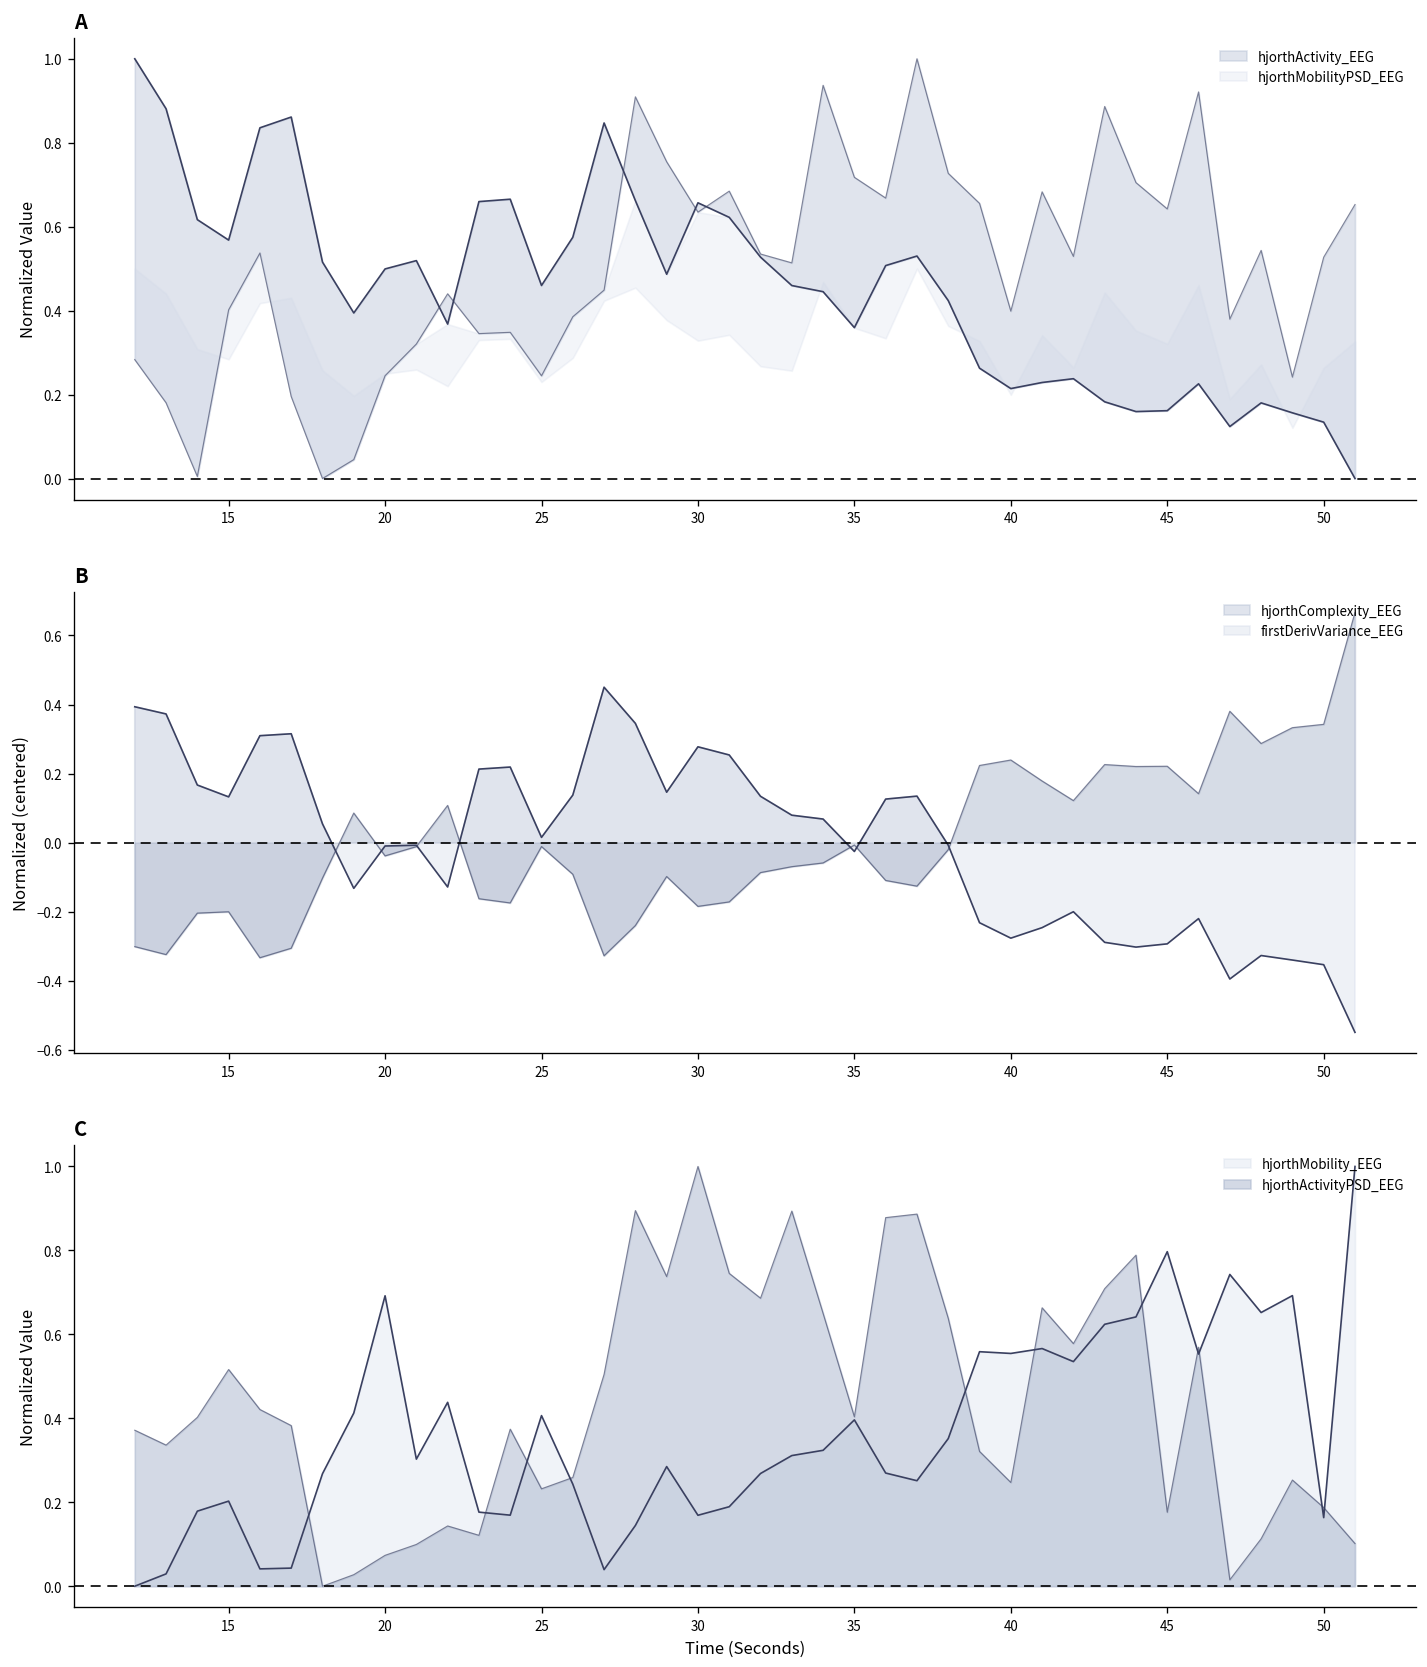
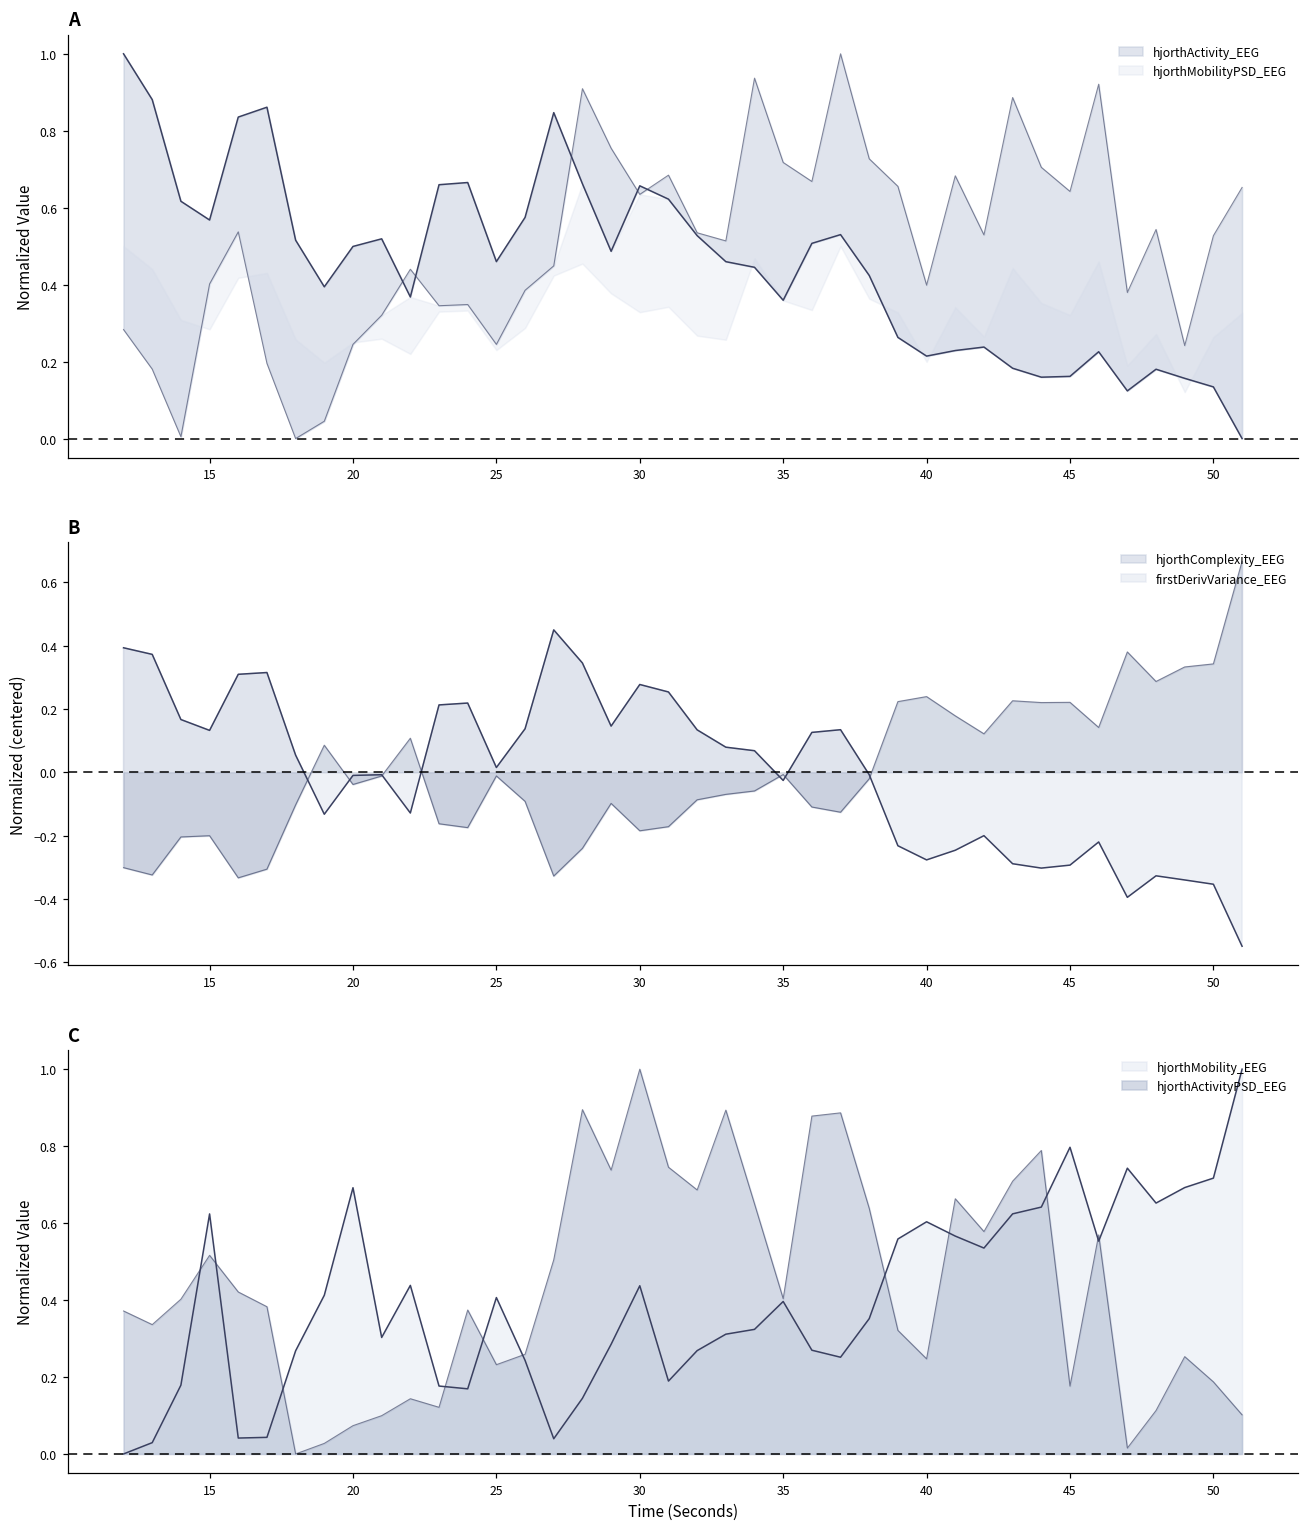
C, hjorthMobility_EEG, 15: 0.20 -> 0.62
C, hjorthMobility_EEG, 30: 0.17 -> 0.44
C, hjorthMobility_EEG, 40: 0.55 -> 0.60
C, hjorthMobility_EEG, 50: 0.16 -> 0.72
